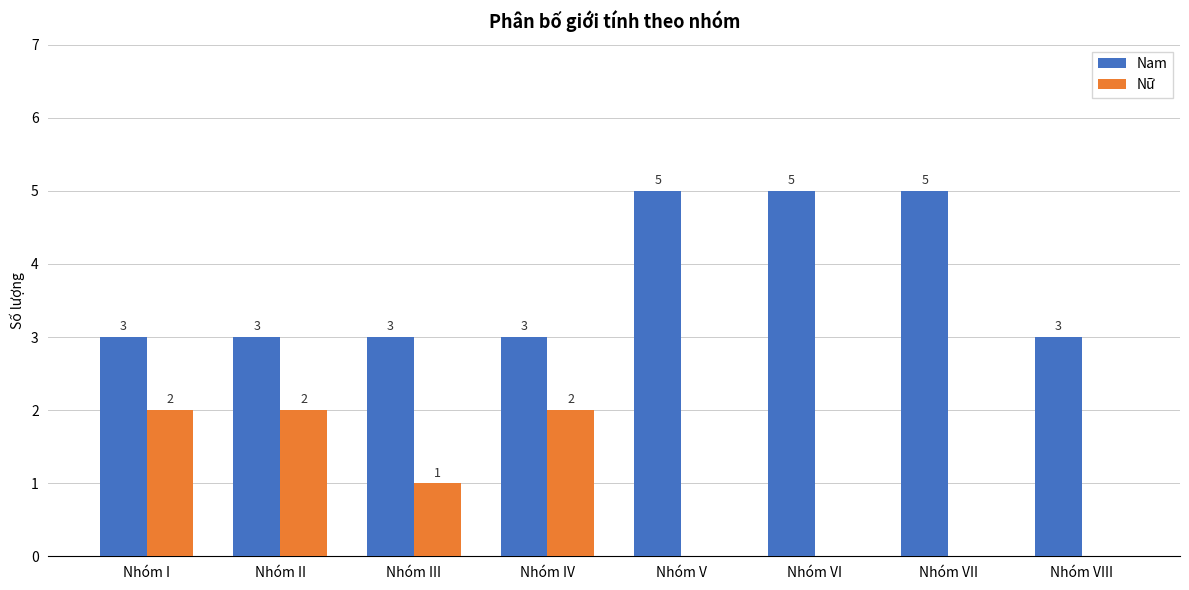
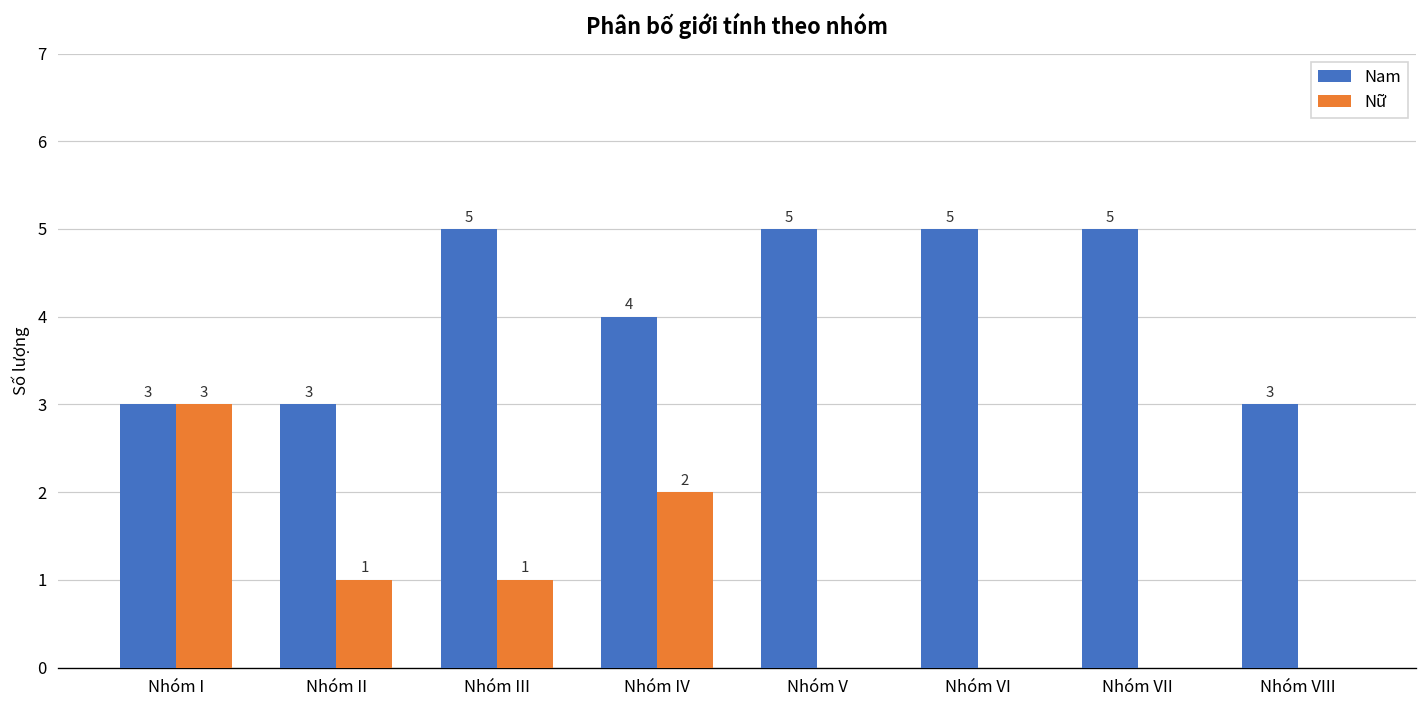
Nữ, Nhóm I: 2 -> 3
Nữ, Nhóm II: 2 -> 1
Nam, Nhóm III: 3 -> 5
Nam, Nhóm IV: 3 -> 4
